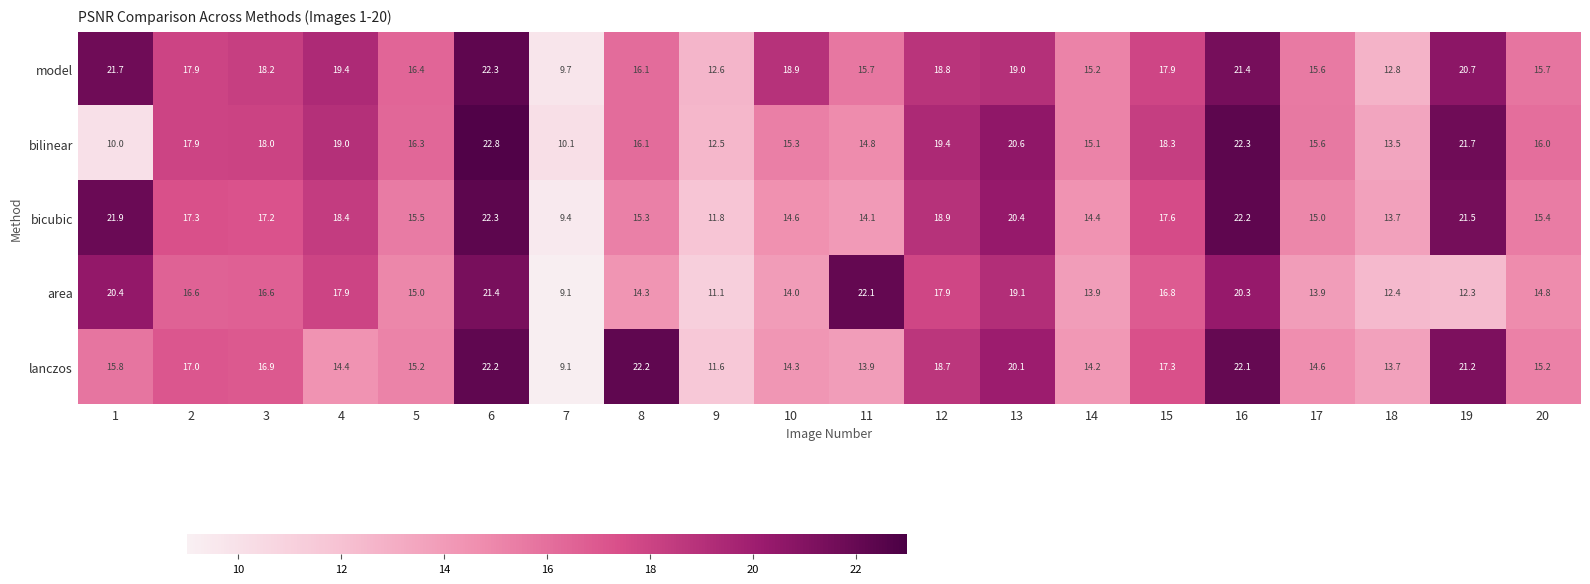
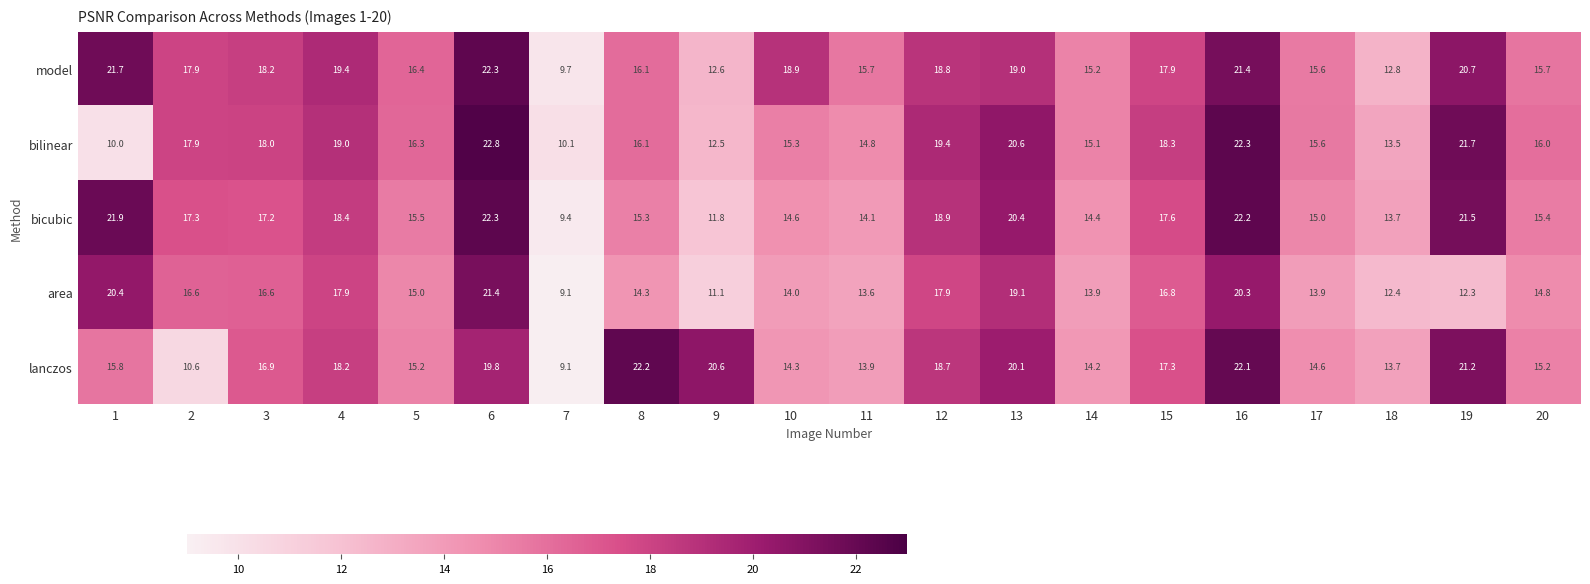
area, 11: 22.1 -> 13.6
lanczos, 2: 17.0 -> 10.6
lanczos, 4: 14.4 -> 18.2
lanczos, 6: 22.2 -> 19.8
lanczos, 9: 11.6 -> 20.6
